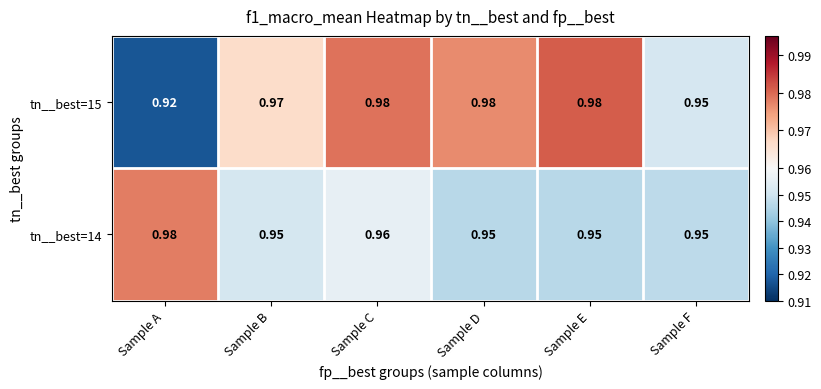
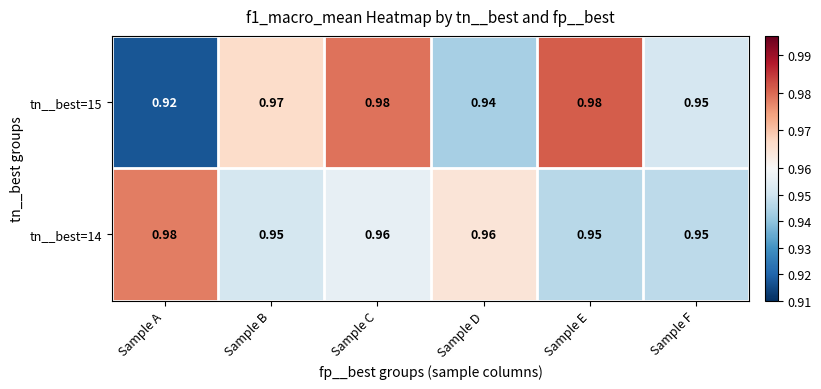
tn__best=15, Sample D: 0.98 -> 0.94
tn__best=14, Sample D: 0.95 -> 0.96
